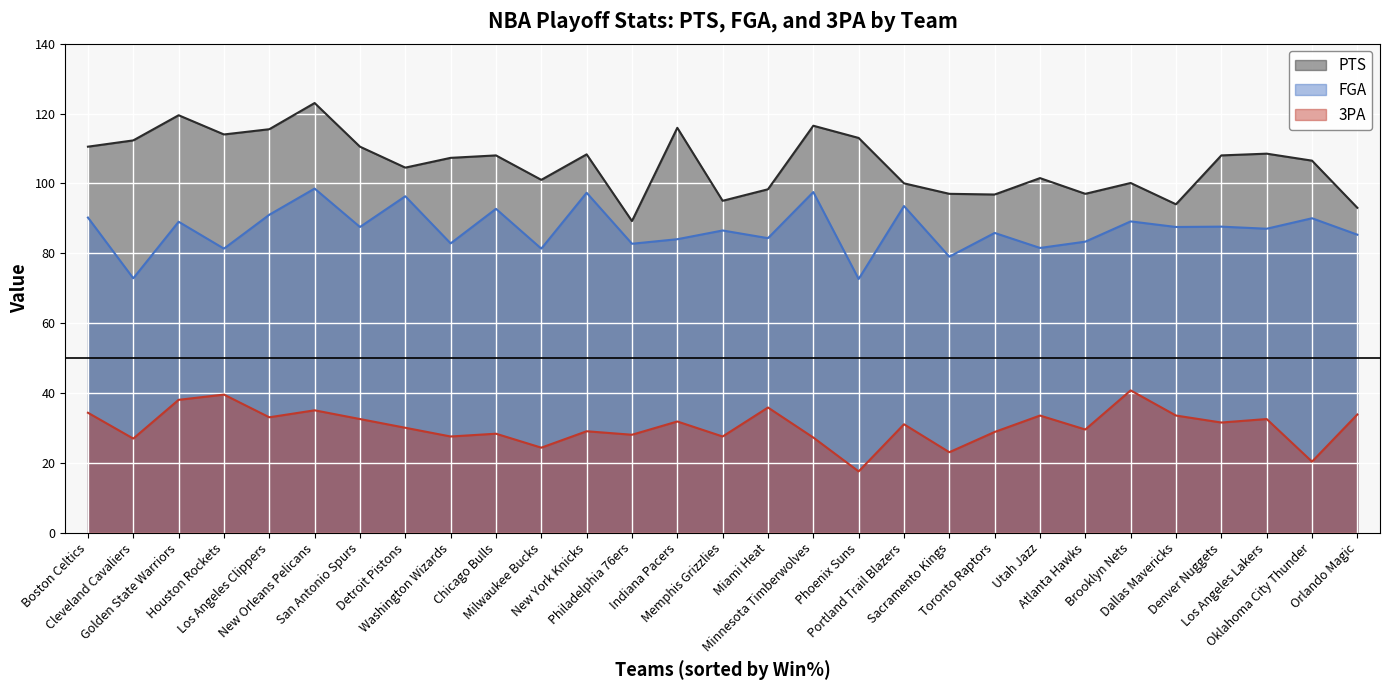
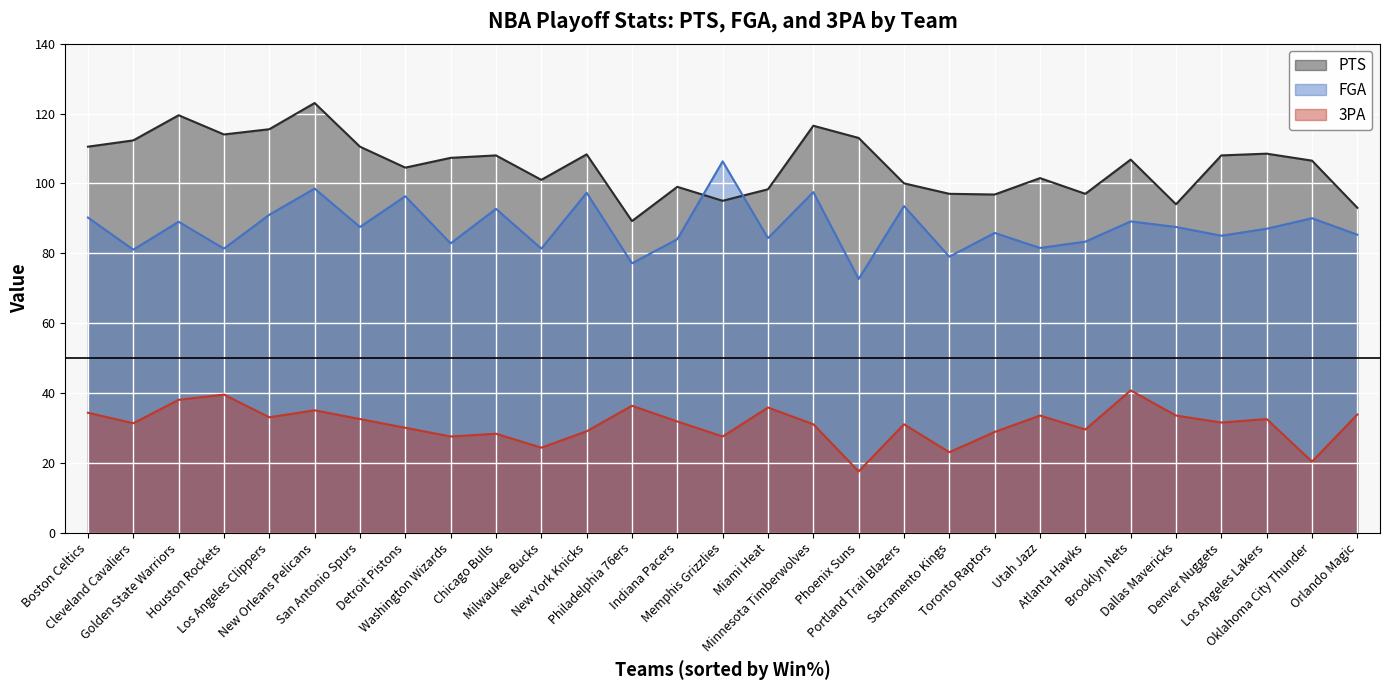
FGA, Cleveland Cavaliers: 73 -> 81
3PA, Cleveland Cavaliers: 27 -> 31
FGA, Philadelphia 76ers: 83 -> 77
3PA, Philadelphia 76ers: 28 -> 36
PTS, Indiana Pacers: 116 -> 99
FGA, Memphis Grizzlies: 87 -> 106
3PA, Minnesota Timberwolves: 27 -> 31
PTS, Brooklyn Nets: 100 -> 107
FGA, Denver Nuggets: 88 -> 85
